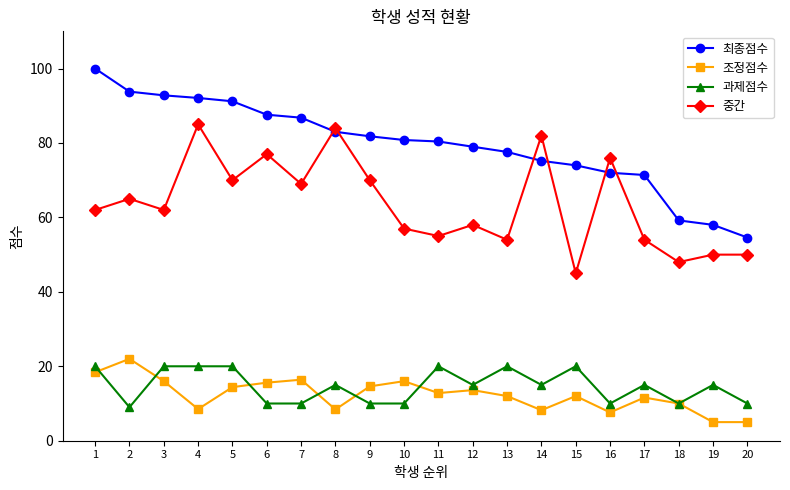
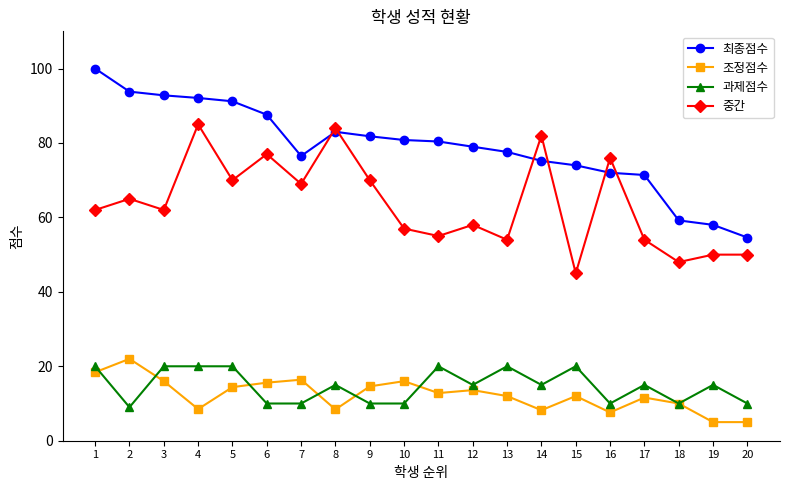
최종점수, 7: 87 -> 77
